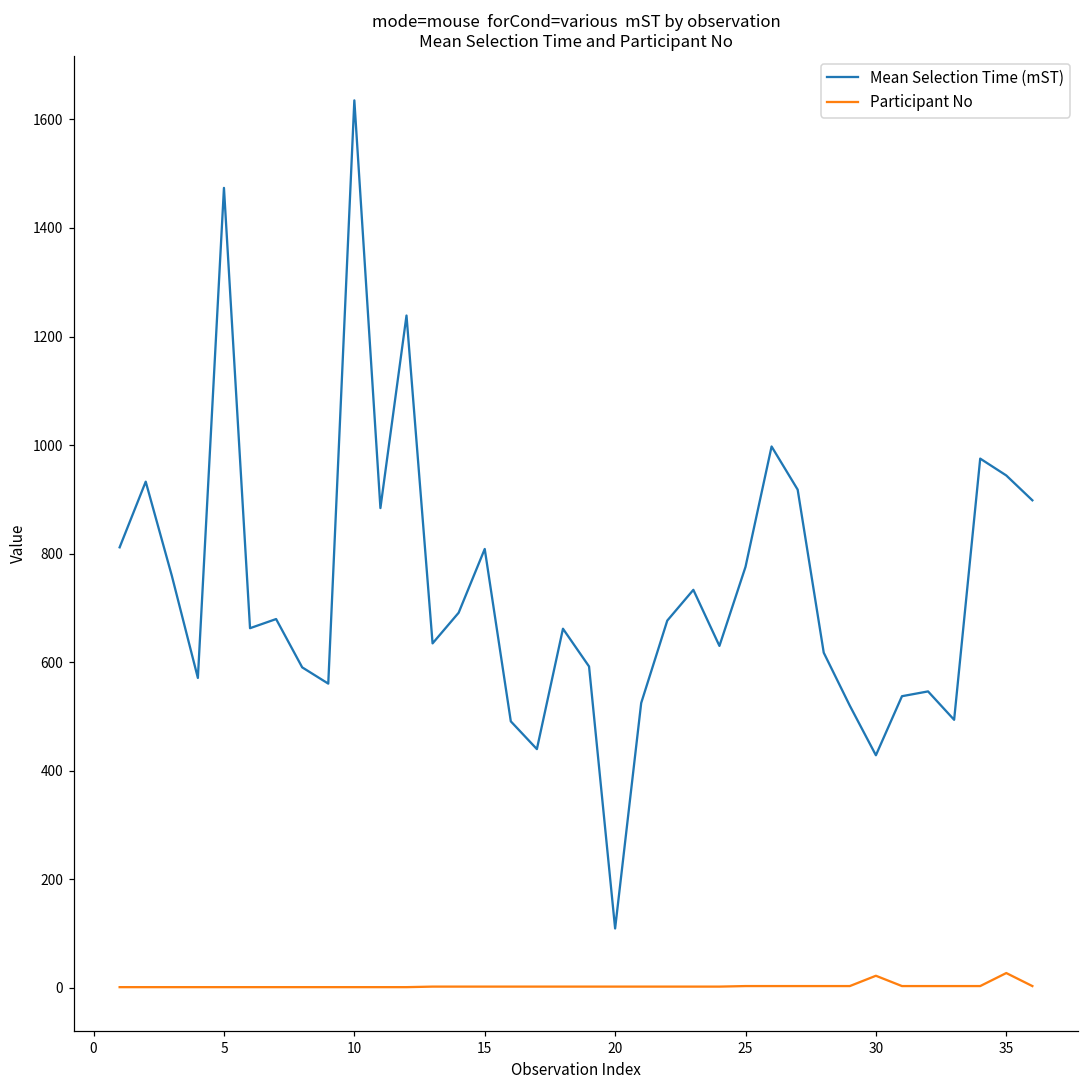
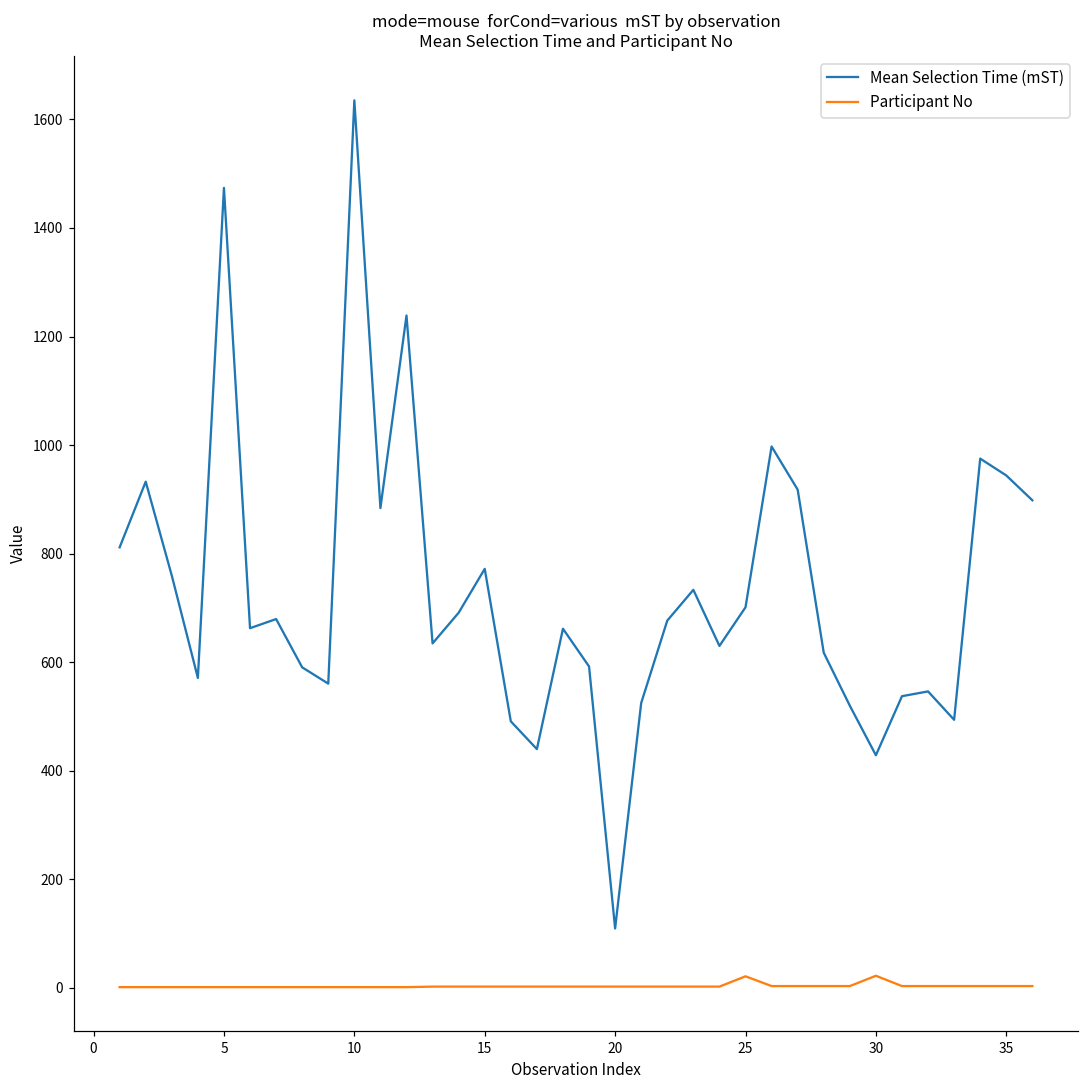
Mean Selection Time (mST), 15: 810 -> 770
Mean Selection Time (mST), 25: 780 -> 700
Participant No, 25: 0 -> 20
Participant No, 35: 30 -> 0
